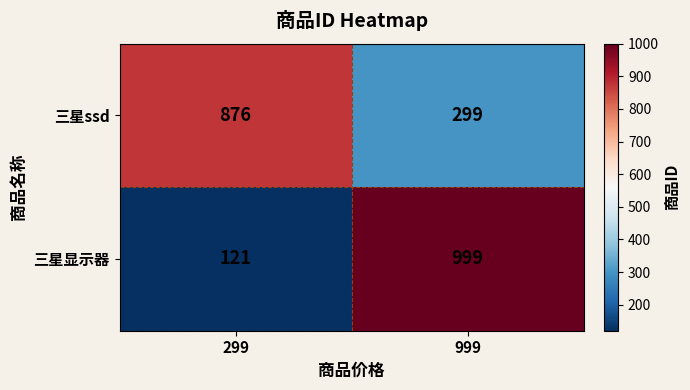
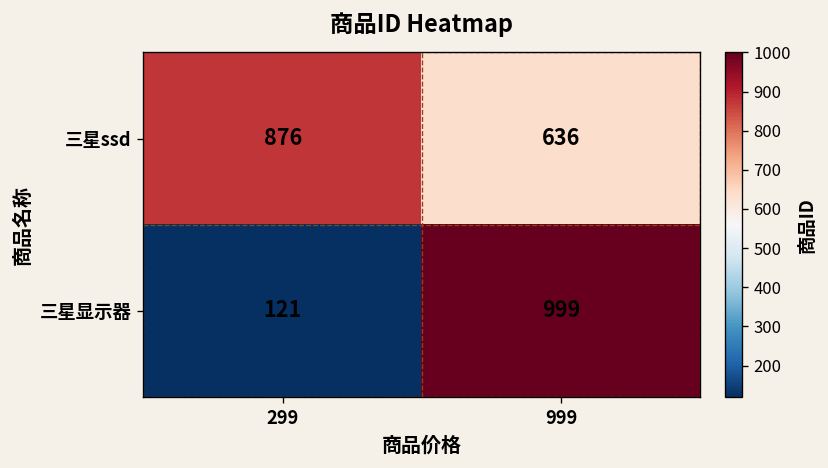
三星ssd, 999: 299 -> 636
